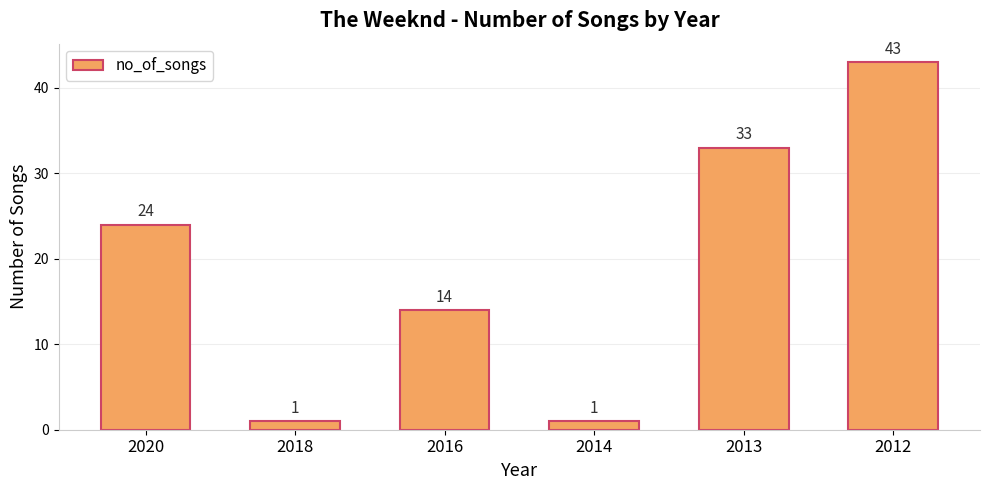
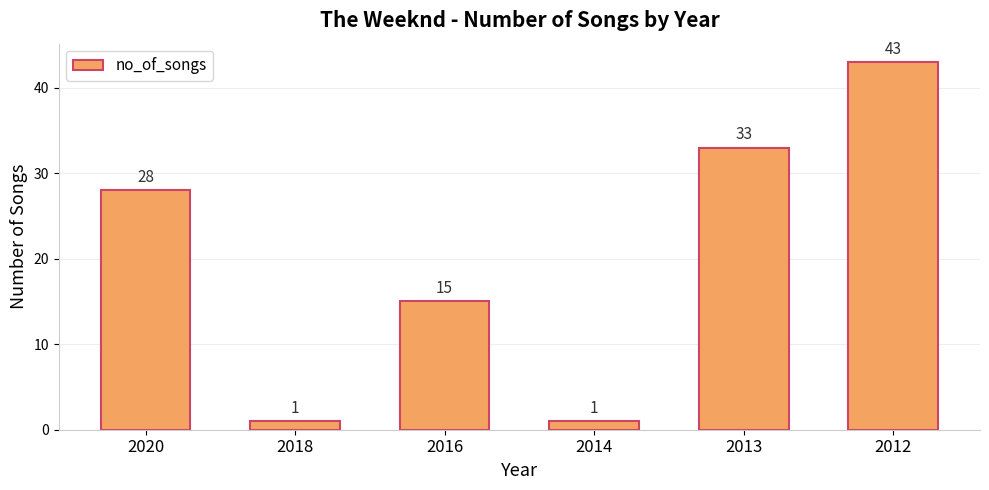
2020: 24 -> 28
2016: 14 -> 15
